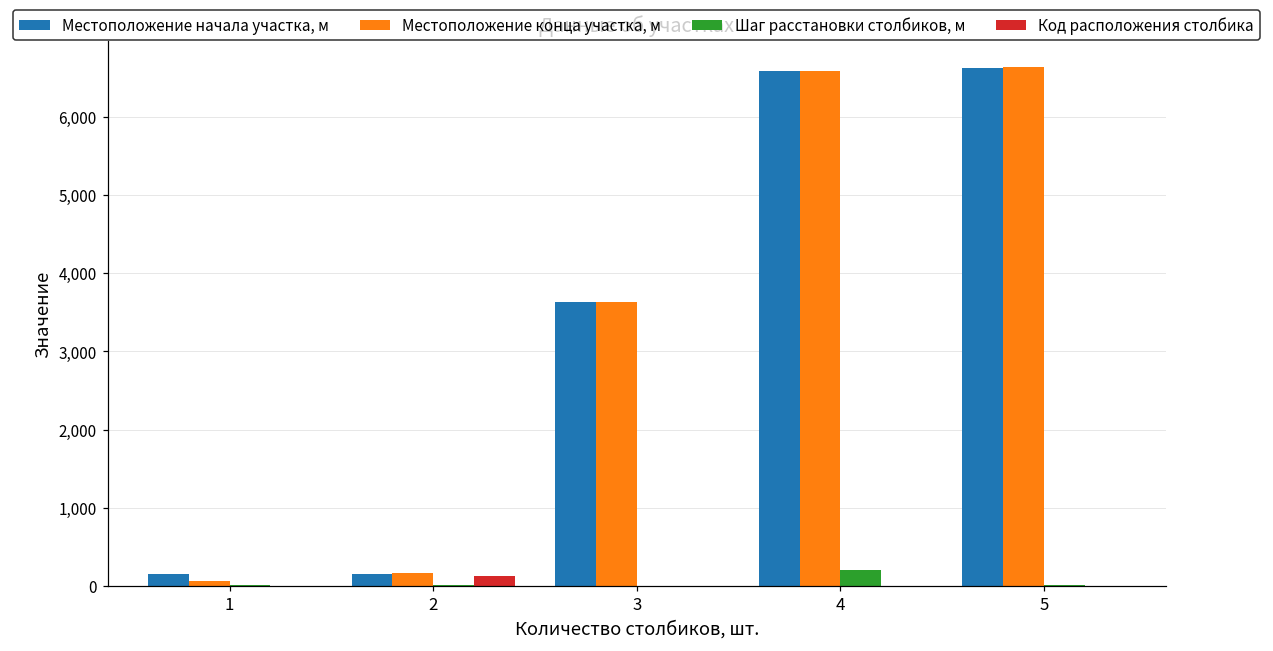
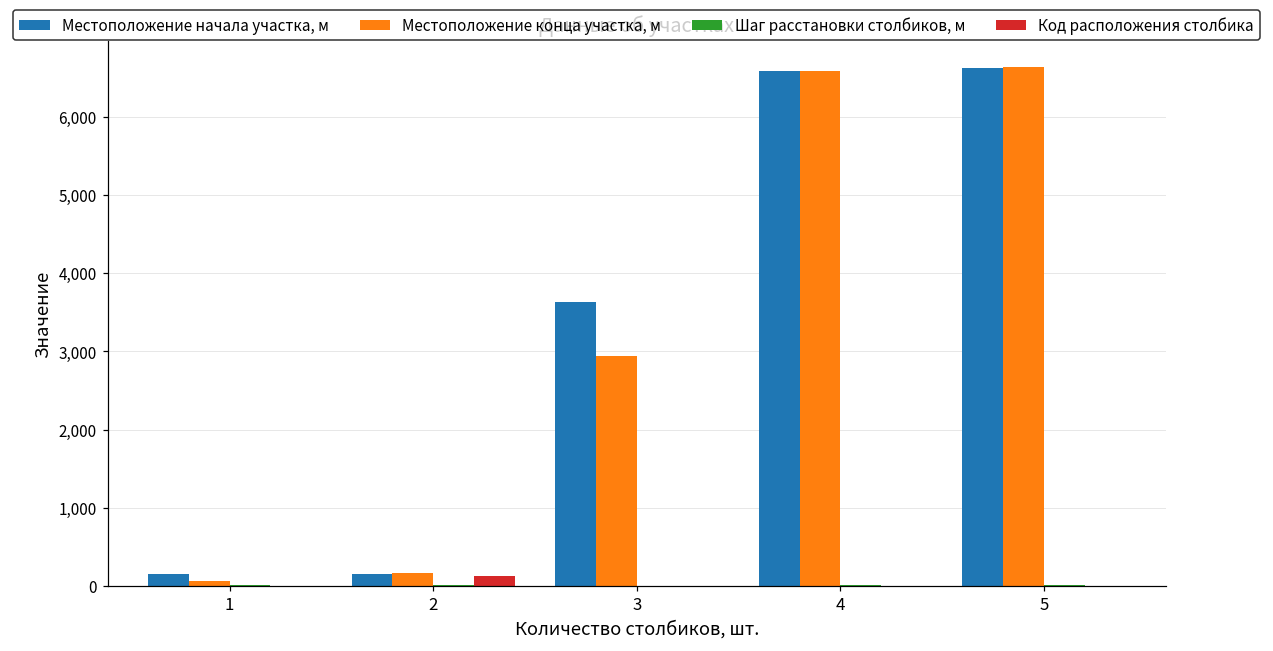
Местоположение конца участка, м, 3: 3,600 -> 2,900
Шаг расстановки столбиков, м, 4: 200 -> 0
